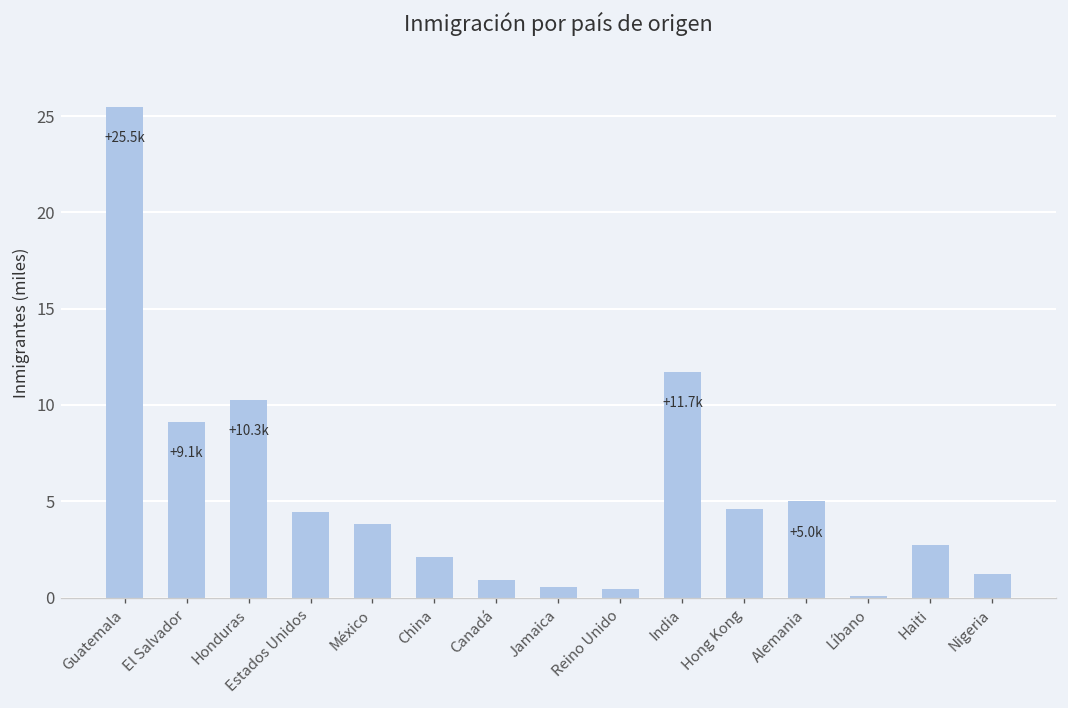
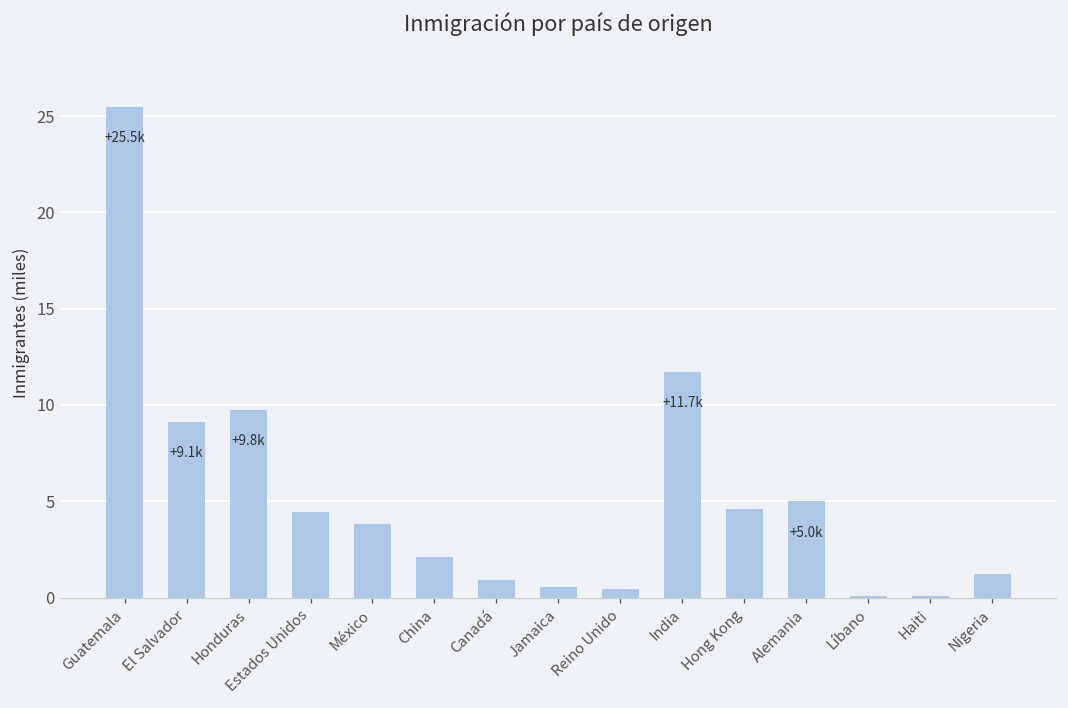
Honduras: +10.3k -> +9.8k
Haiti: 2.7 -> 0.1
